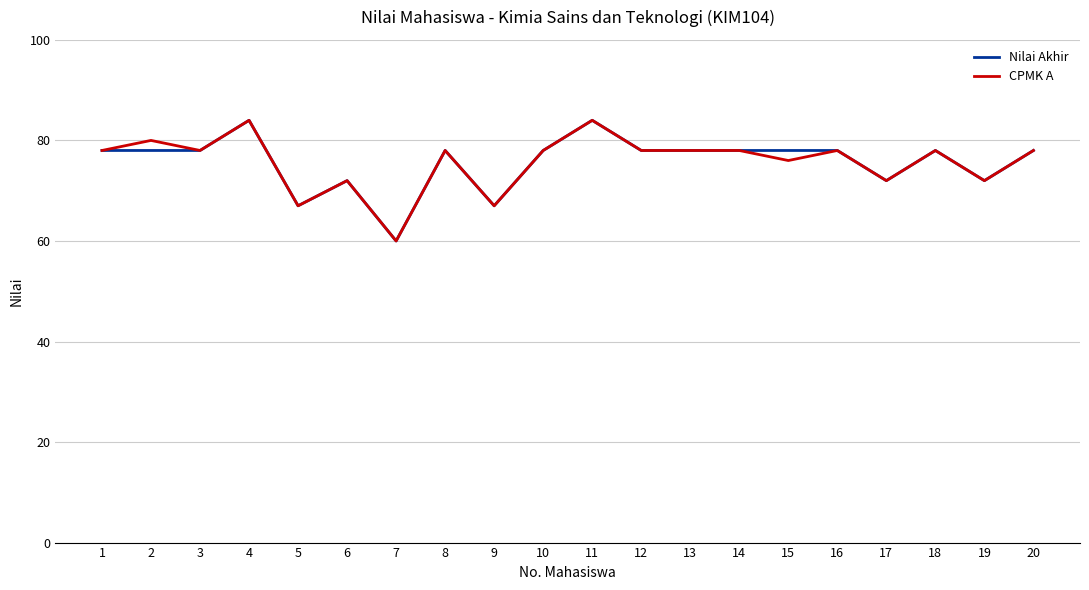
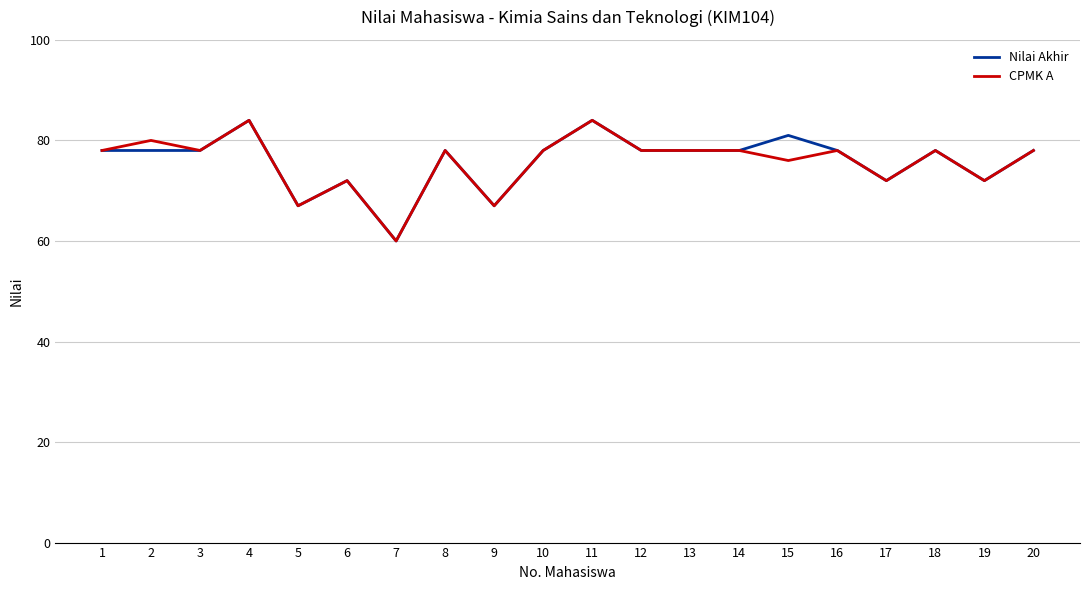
Nilai Akhir, 15: 78 -> 81
